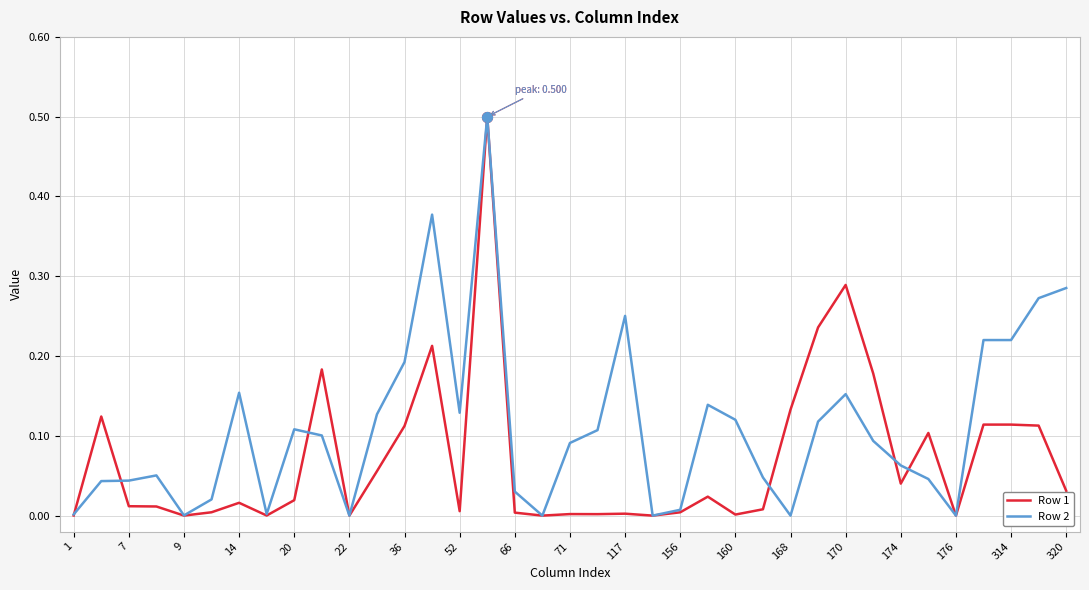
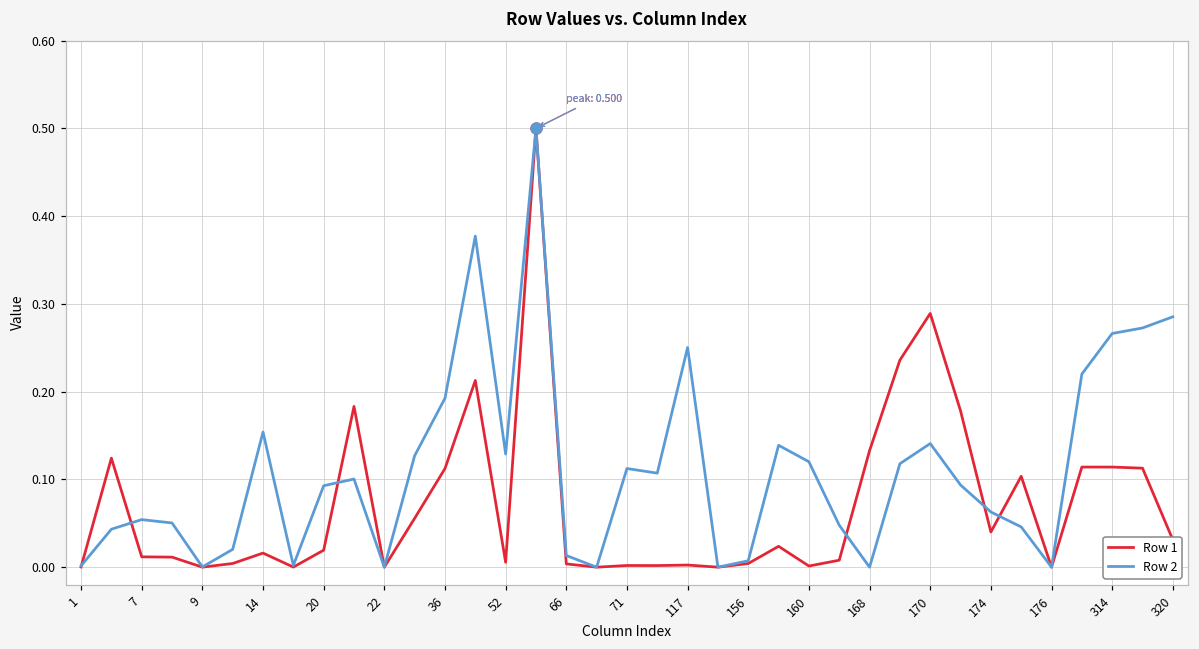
Row 2, 7: 0.04 -> 0.05
Row 2, 20: 0.11 -> 0.09
Row 2, 66: 0.03 -> 0.01
Row 2, 71: 0.09 -> 0.11
Row 2, 170: 0.15 -> 0.14
Row 2, 314: 0.22 -> 0.27
